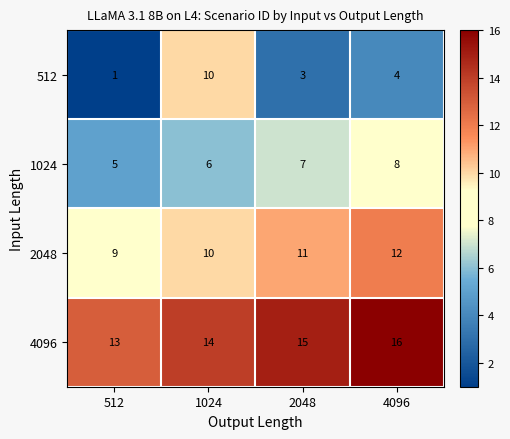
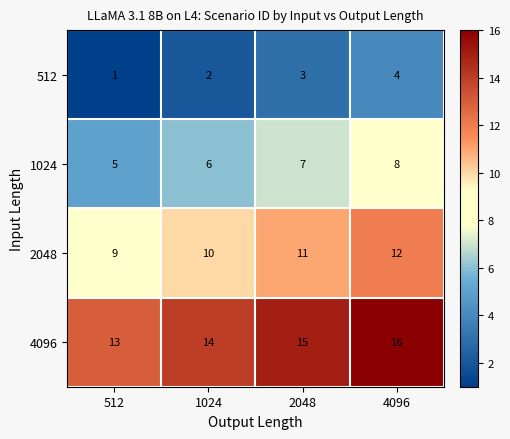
512, 1024: 10 -> 2
